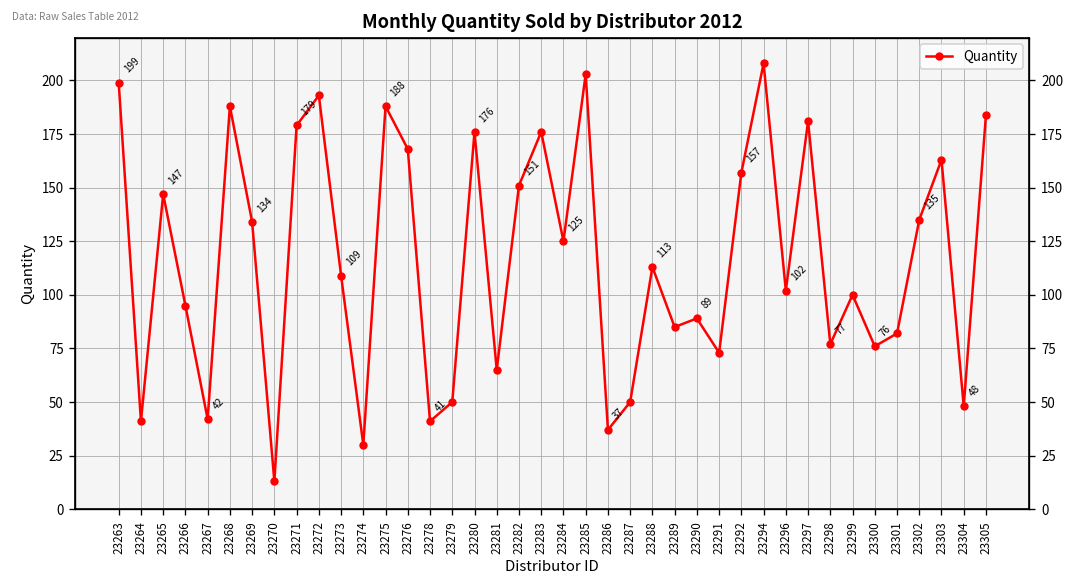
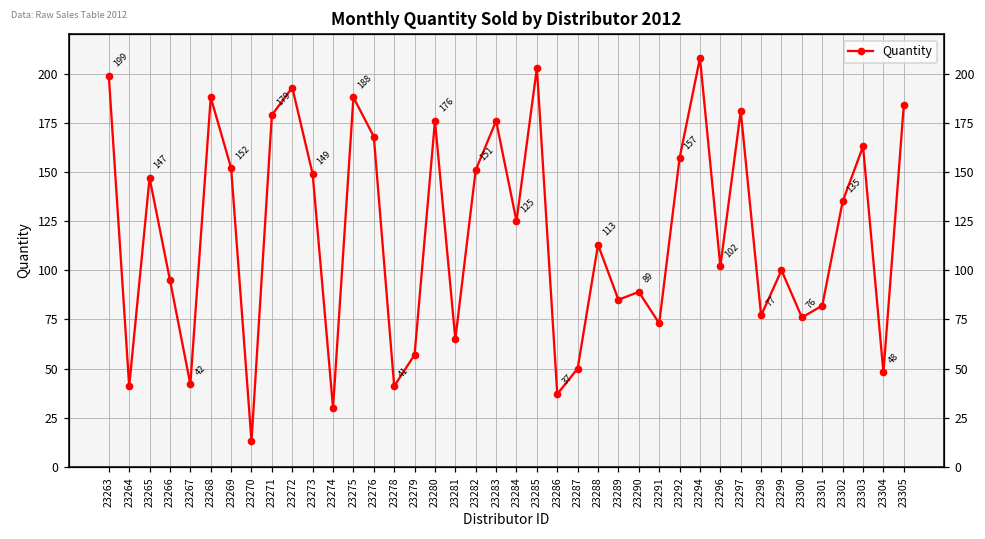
23269: 134 -> 152
23273: 109 -> 149
23279: 50 -> 57
